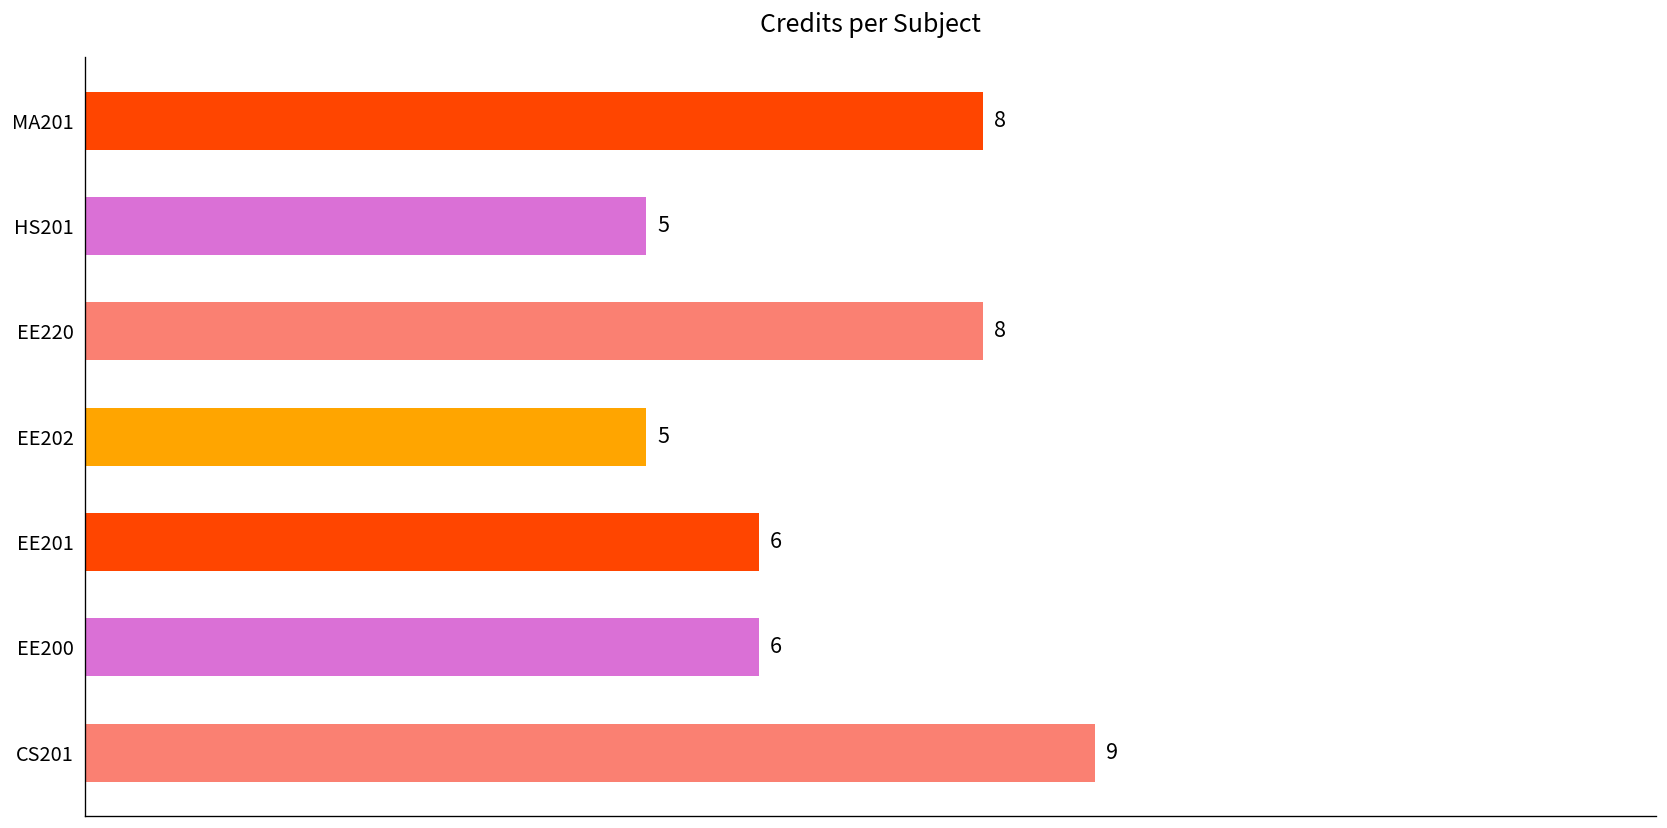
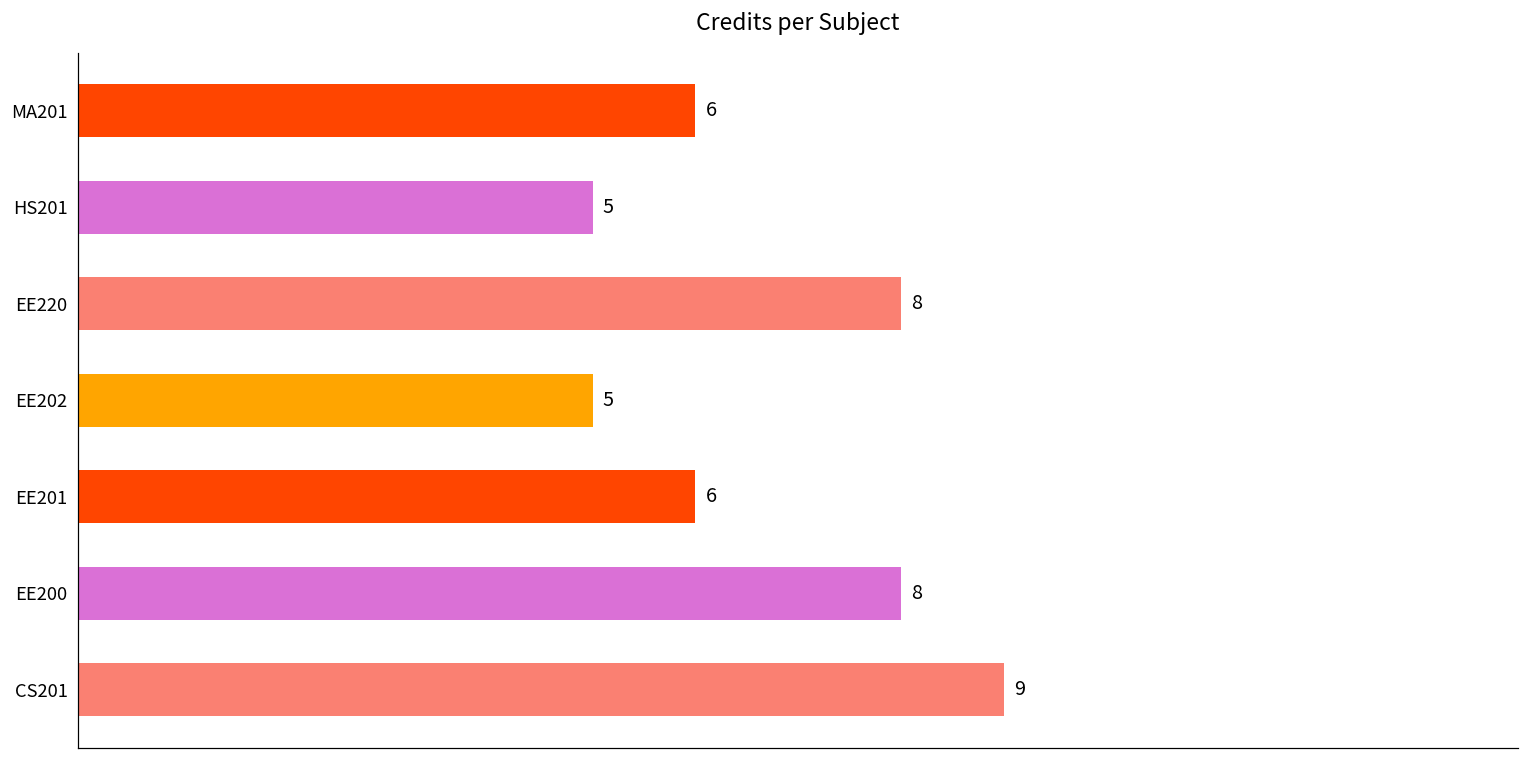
MA201: 8 -> 6
EE200: 6 -> 8
